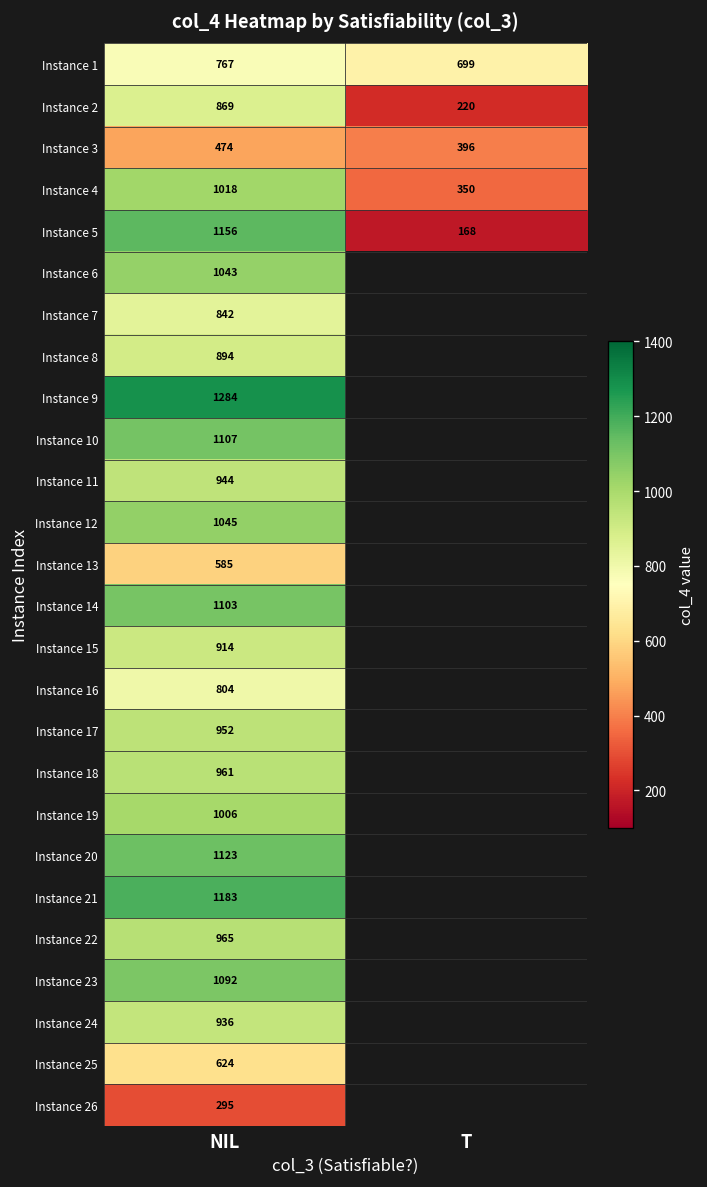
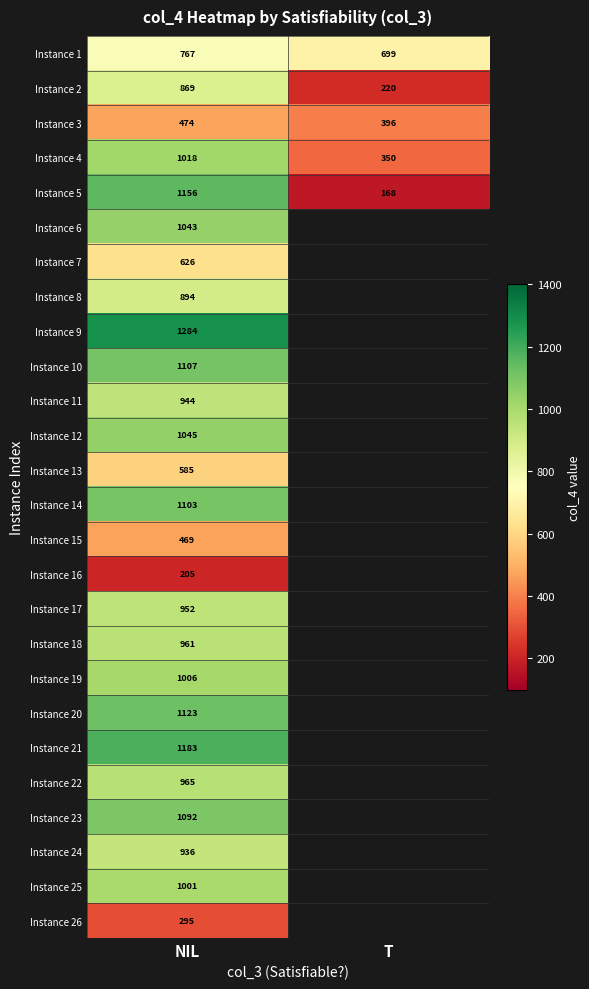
Instance 7, NIL: 842 -> 626
Instance 15, NIL: 914 -> 469
Instance 16, NIL: 804 -> 205
Instance 25, NIL: 624 -> 1001
